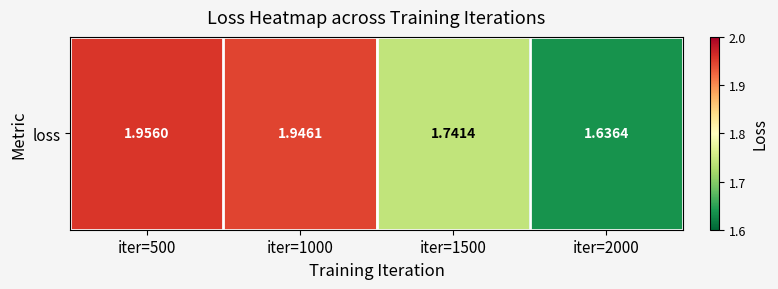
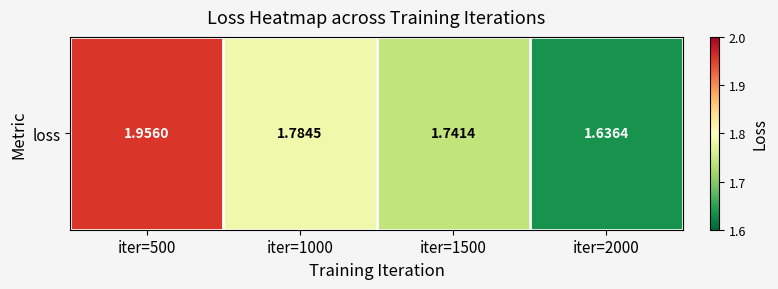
loss, iter=1000: 1.9461 -> 1.7845
